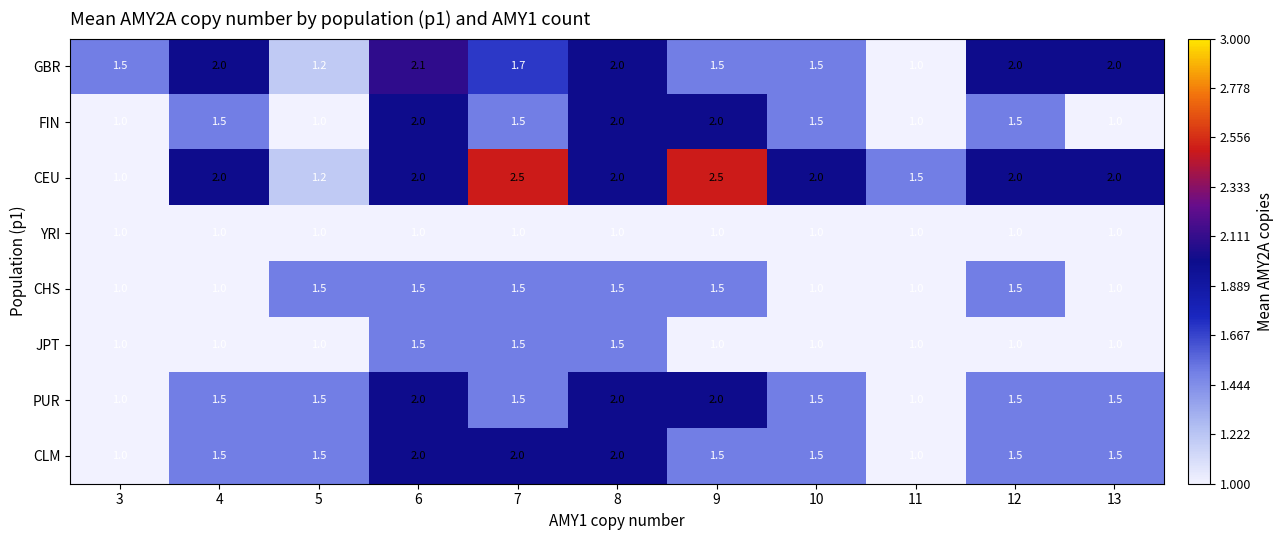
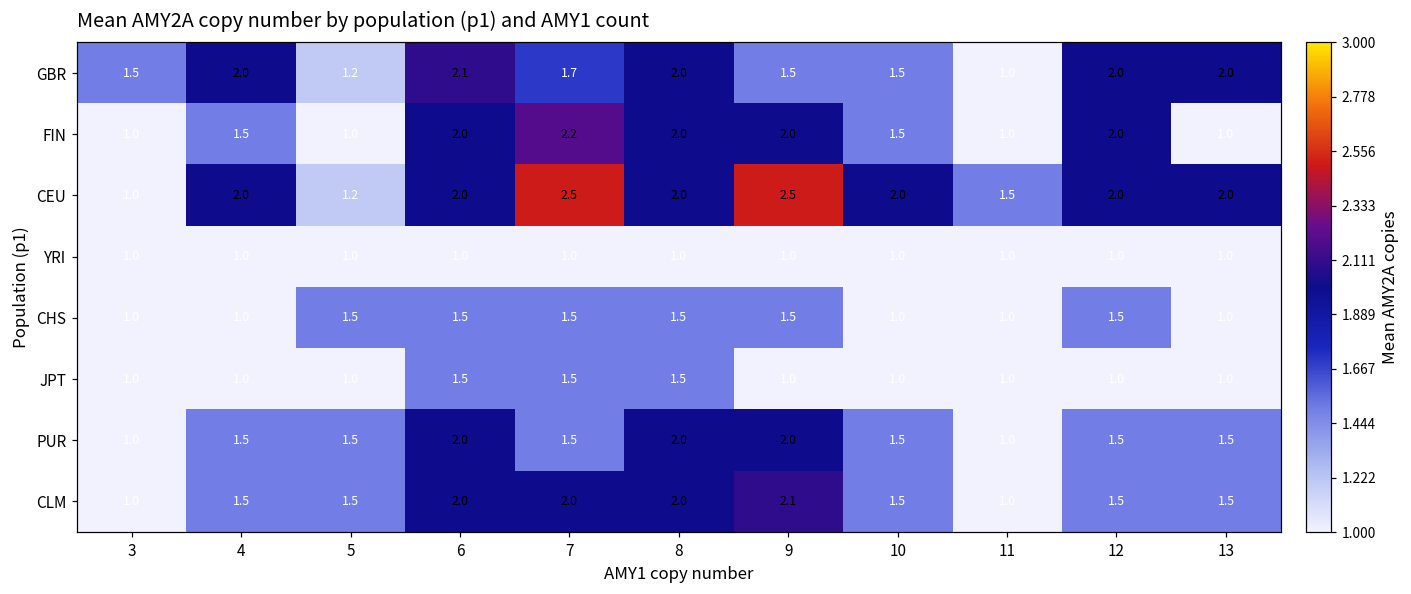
FIN, 7: 1.5 -> 2.2
FIN, 12: 1.5 -> 2.0
CLM, 9: 1.5 -> 2.1
